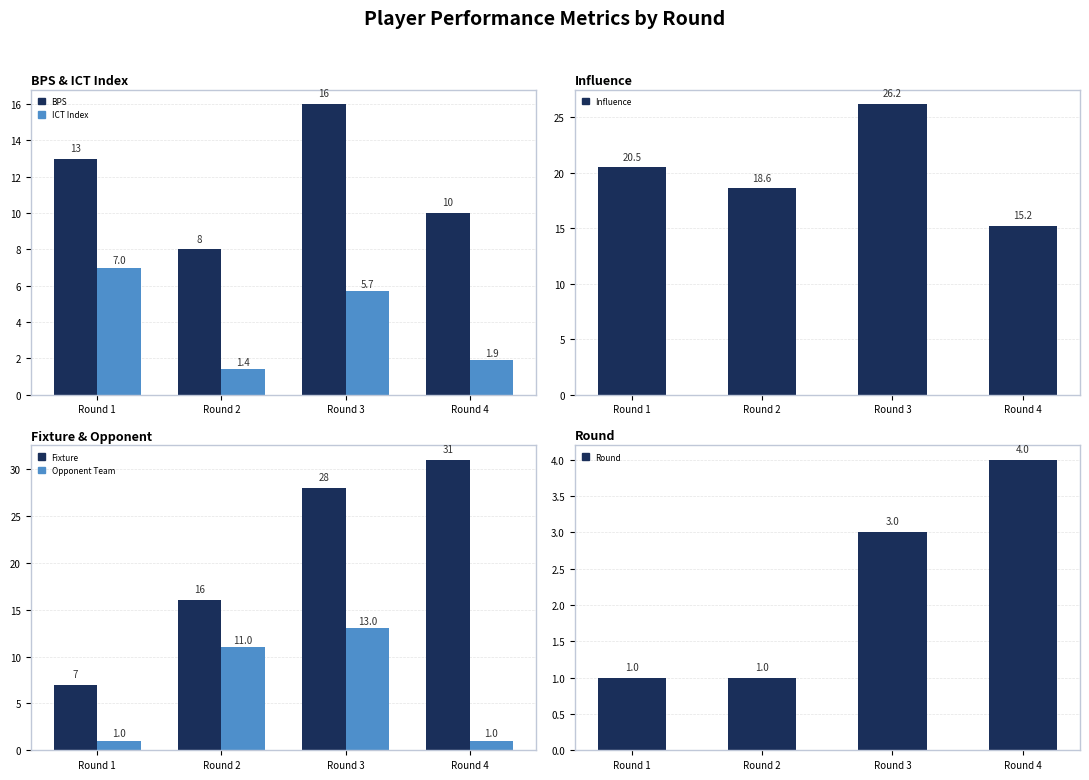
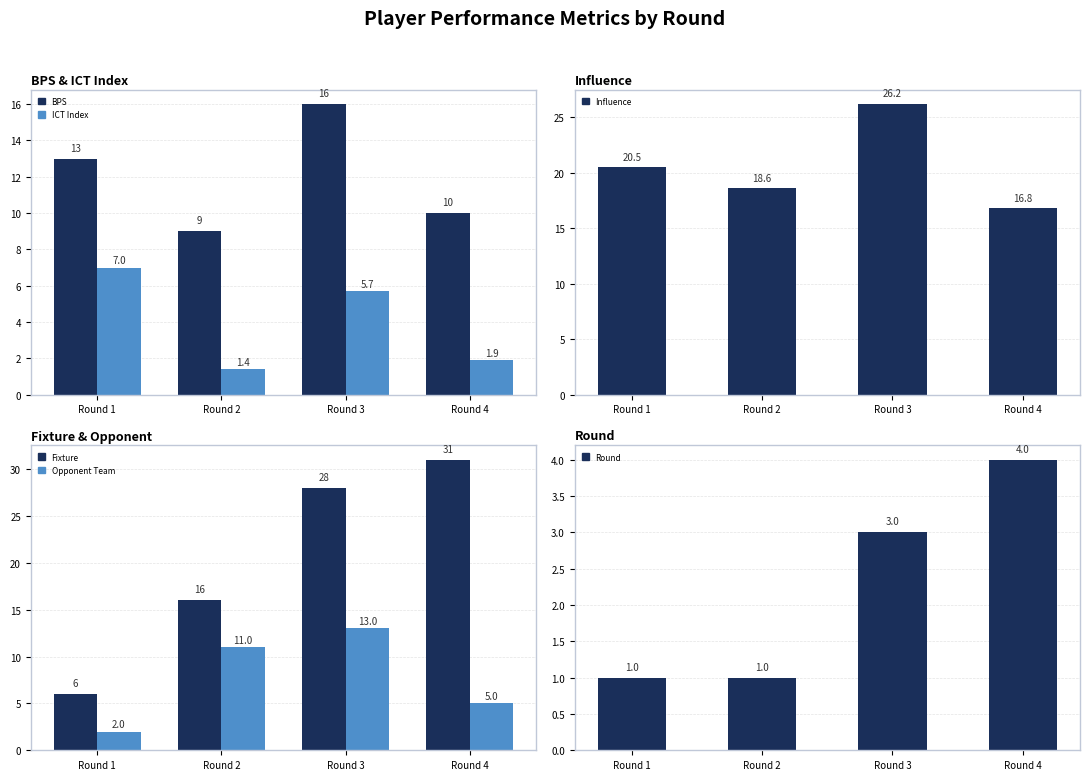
BPS & ICT Index, BPS, Round 2: 8 -> 9
Influence, Round 4: 15.2 -> 16.8
Fixture & Opponent, Fixture, Round 1: 7 -> 6
Fixture & Opponent, Opponent Team, Round 1: 1.0 -> 2.0
Fixture & Opponent, Opponent Team, Round 4: 1.0 -> 5.0
